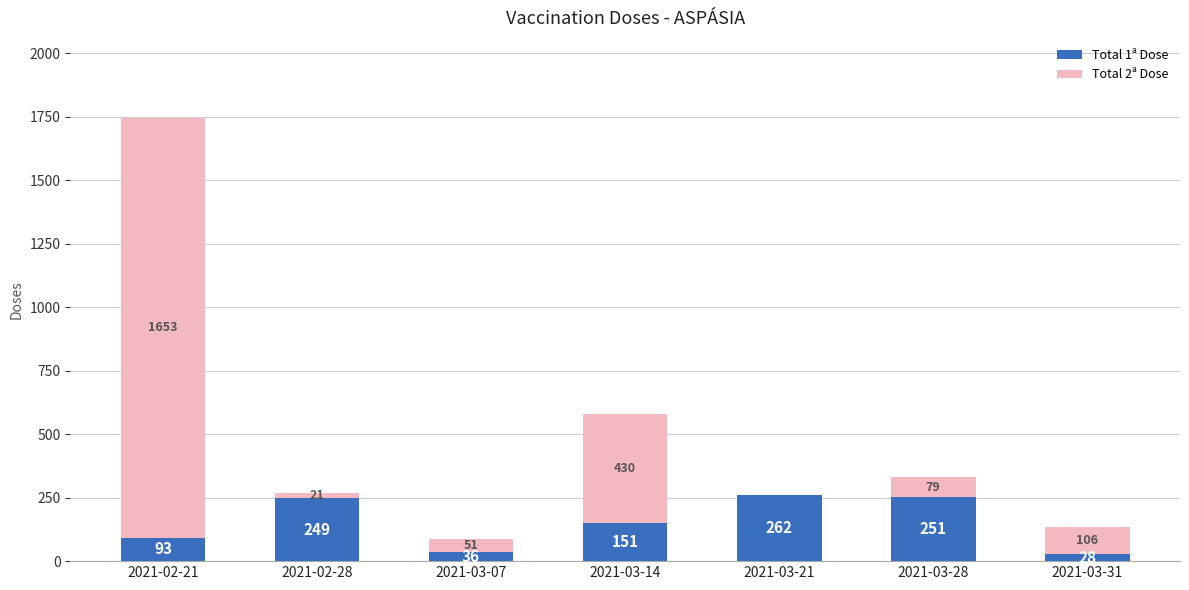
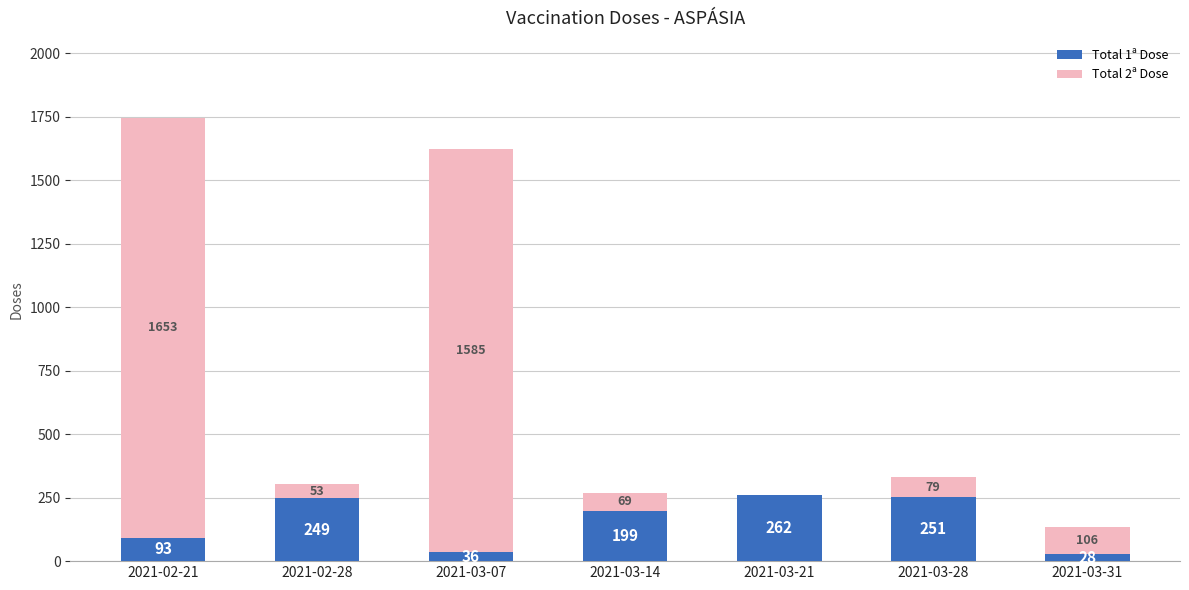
Total 2ª Dose, 2021-02-28: 21 -> 53
Total 2ª Dose, 2021-03-07: 51 -> 1585
Total 1ª Dose, 2021-03-14: 151 -> 199
Total 2ª Dose, 2021-03-14: 430 -> 69
